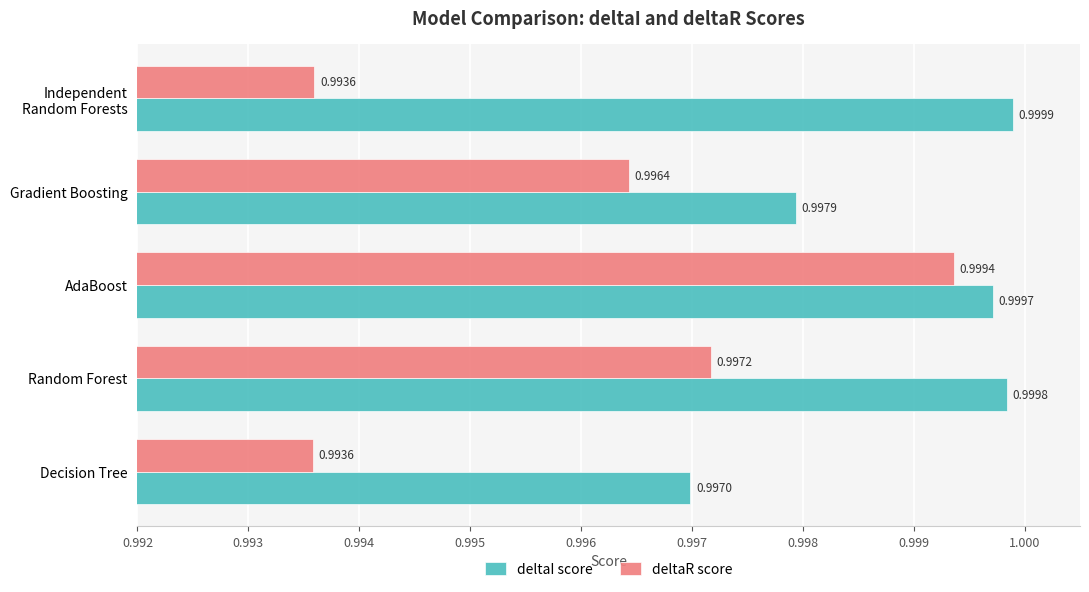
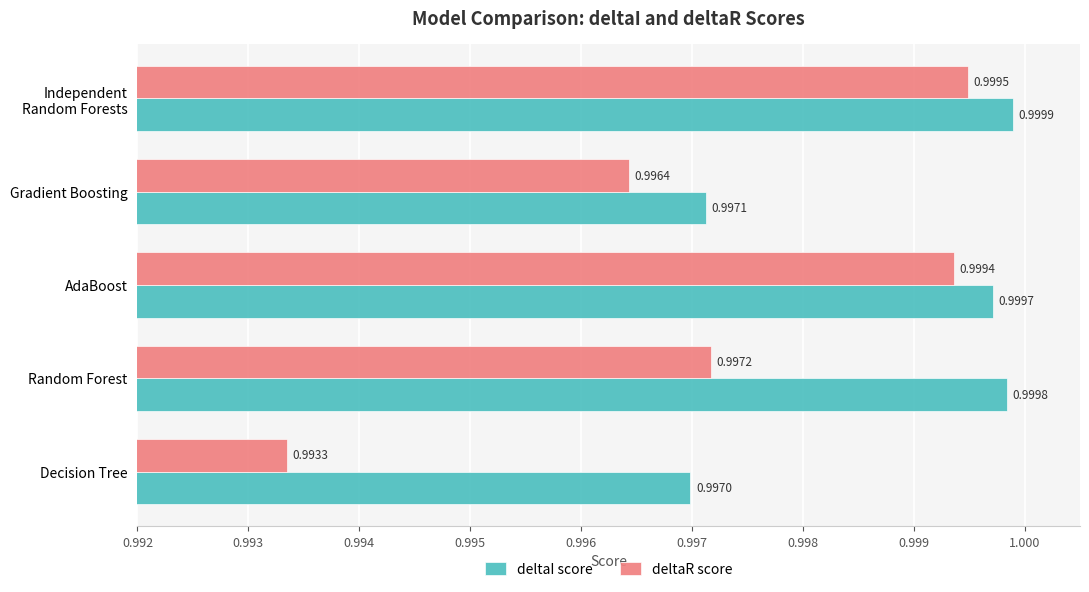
deltaR score, Independent Random Forests: 0.9936 -> 0.9995
deltaI score, Gradient Boosting: 0.9979 -> 0.9971
deltaR score, Decision Tree: 0.9936 -> 0.9933
